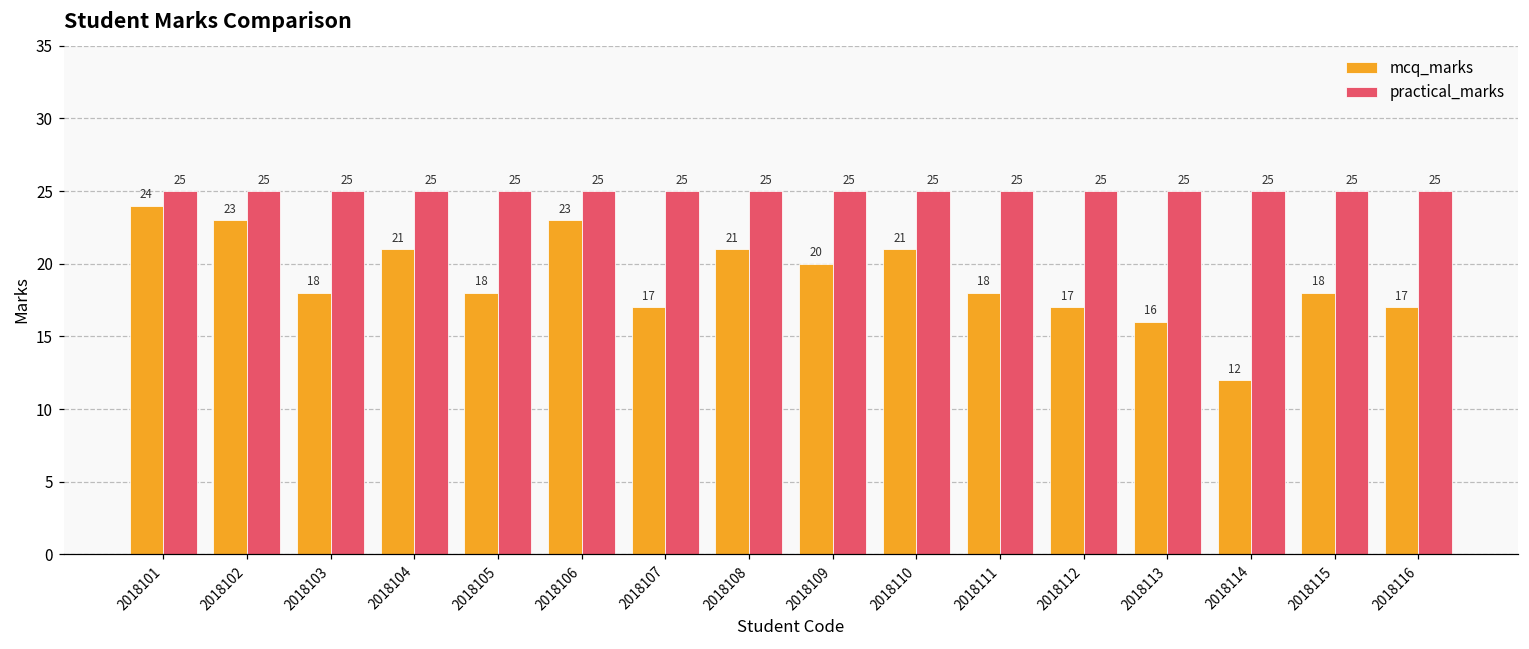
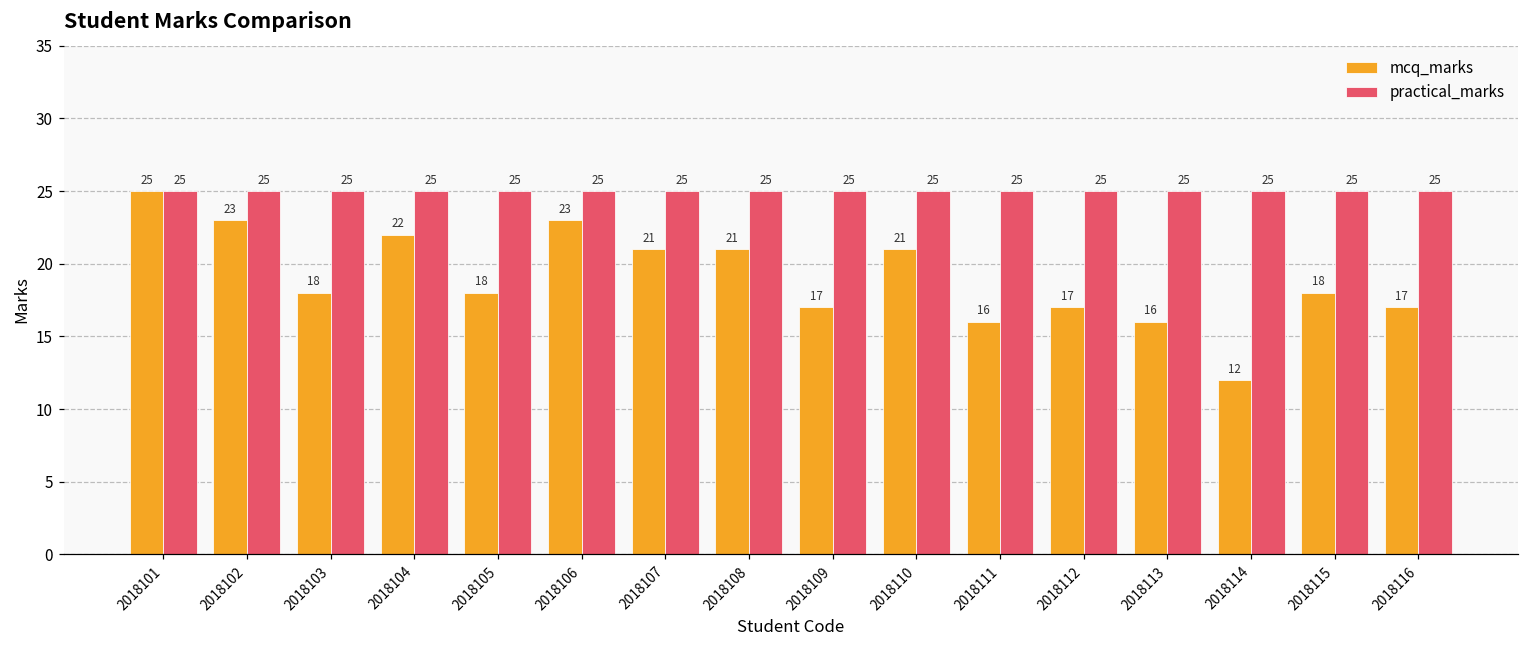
mcq_marks, 2018101: 24 -> 25
mcq_marks, 2018104: 21 -> 22
mcq_marks, 2018107: 17 -> 21
mcq_marks, 2018109: 20 -> 17
mcq_marks, 2018111: 18 -> 16
